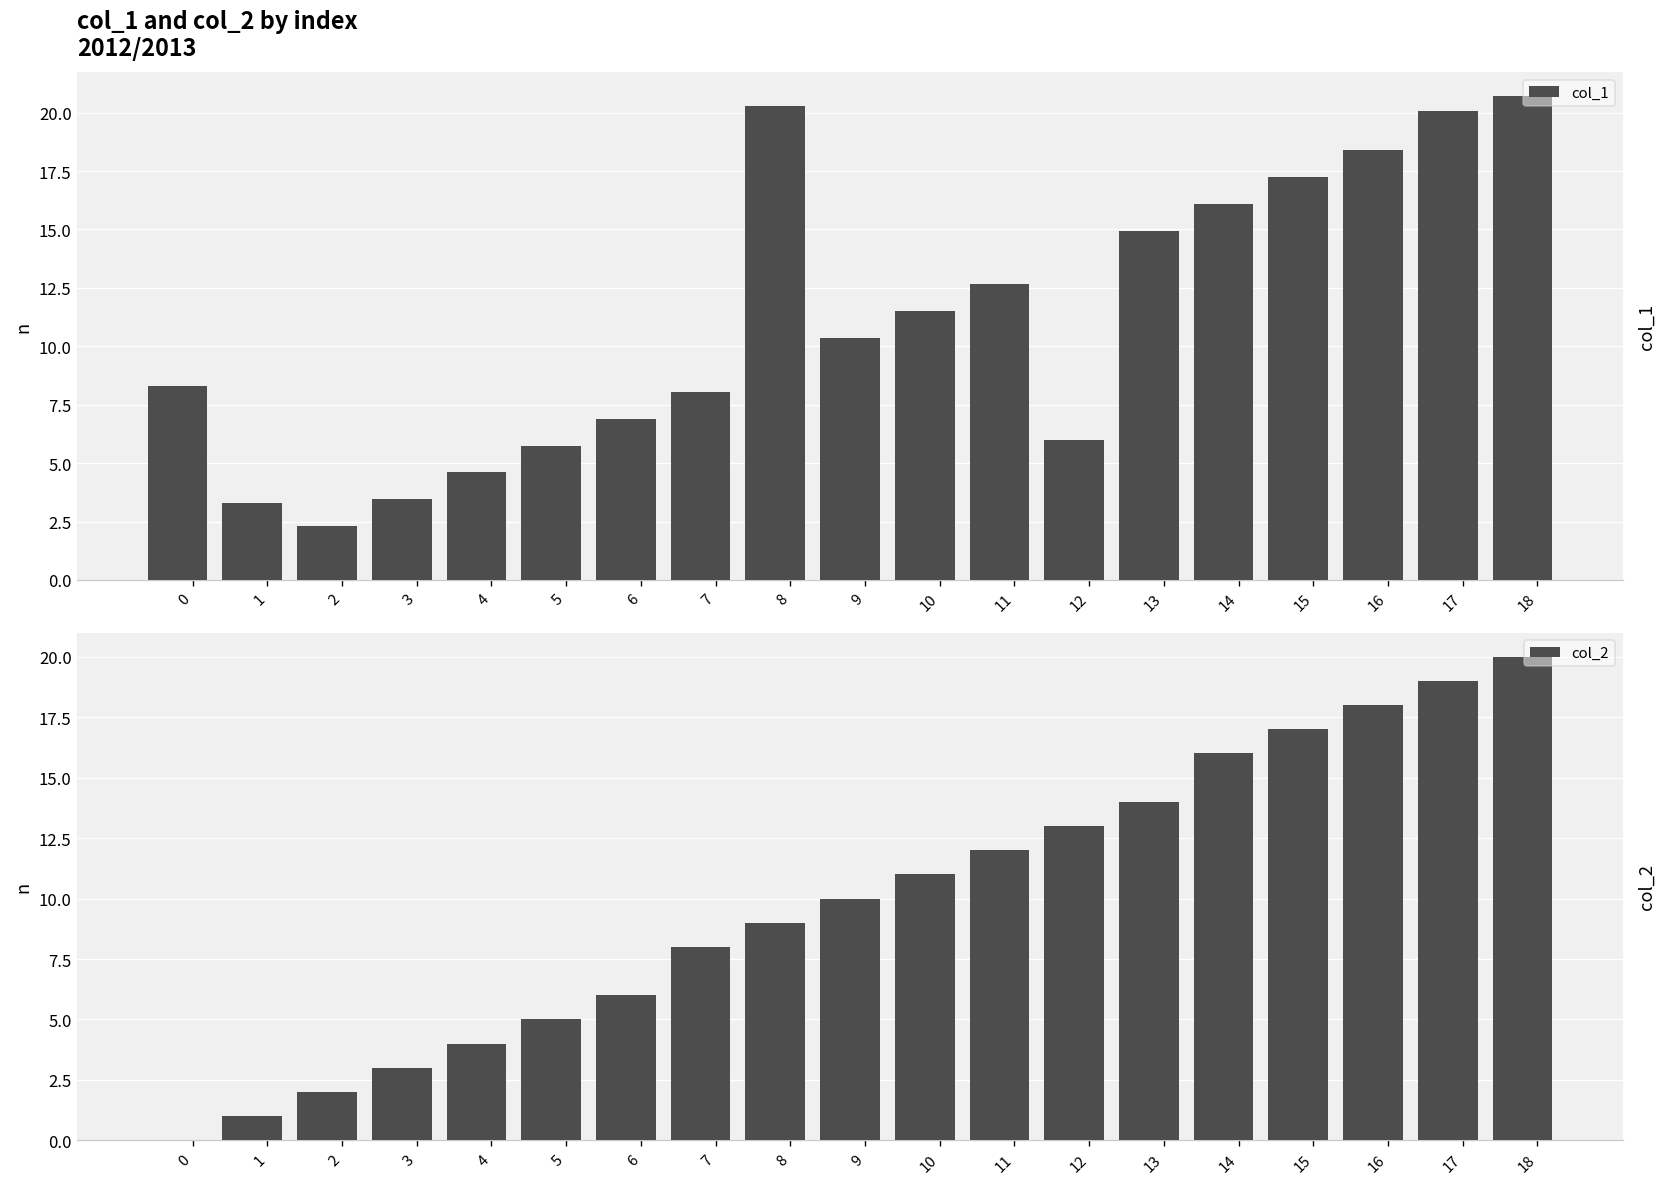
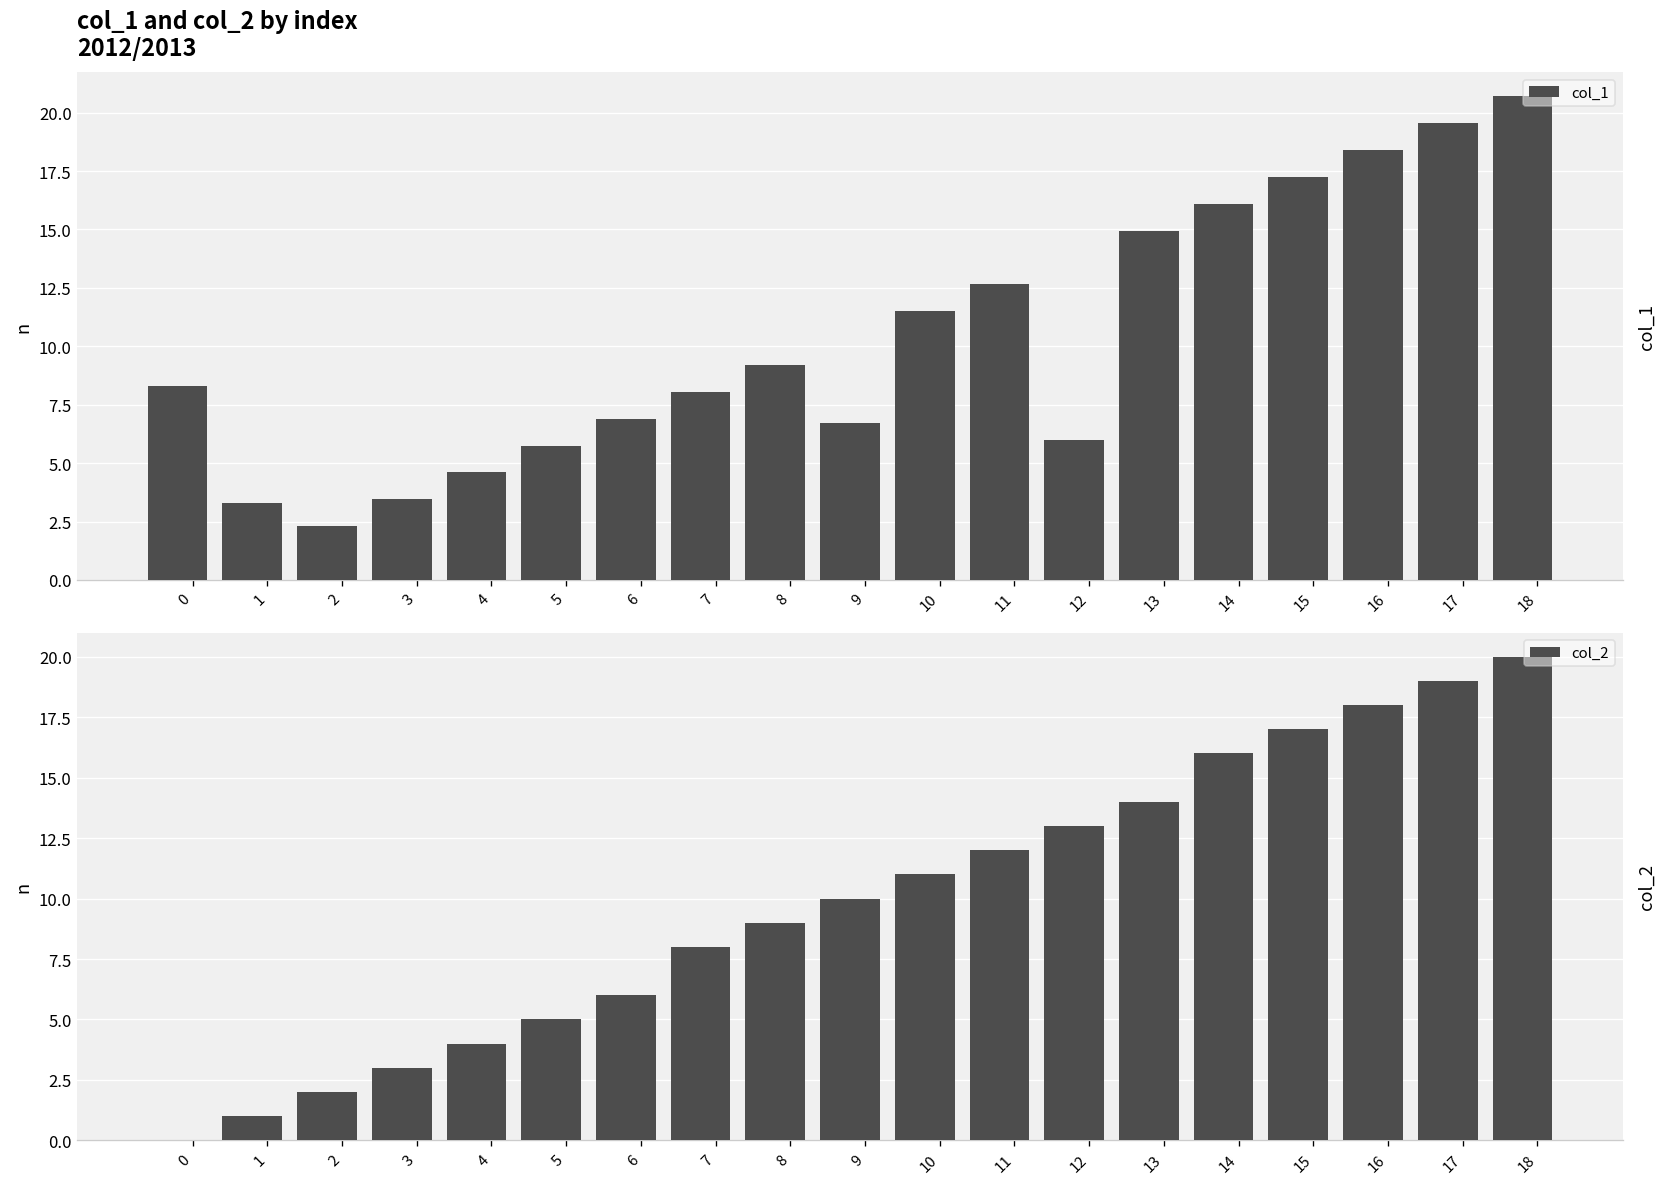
col_1 and col_2 by index 2012/2013, 8: 20.3 -> 9.2
col_1 and col_2 by index 2012/2013, 9: 10.4 -> 6.7
col_1 and col_2 by index 2012/2013, 17: 20.1 -> 19.6
